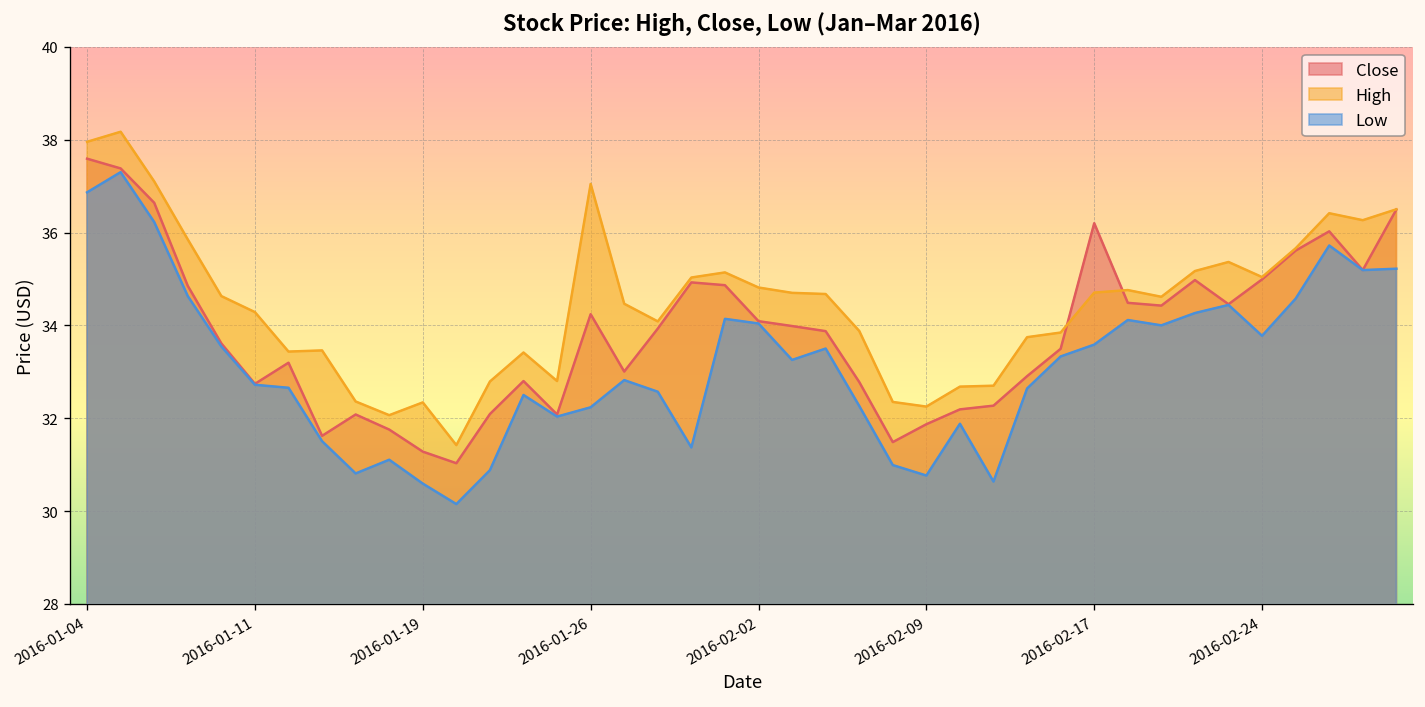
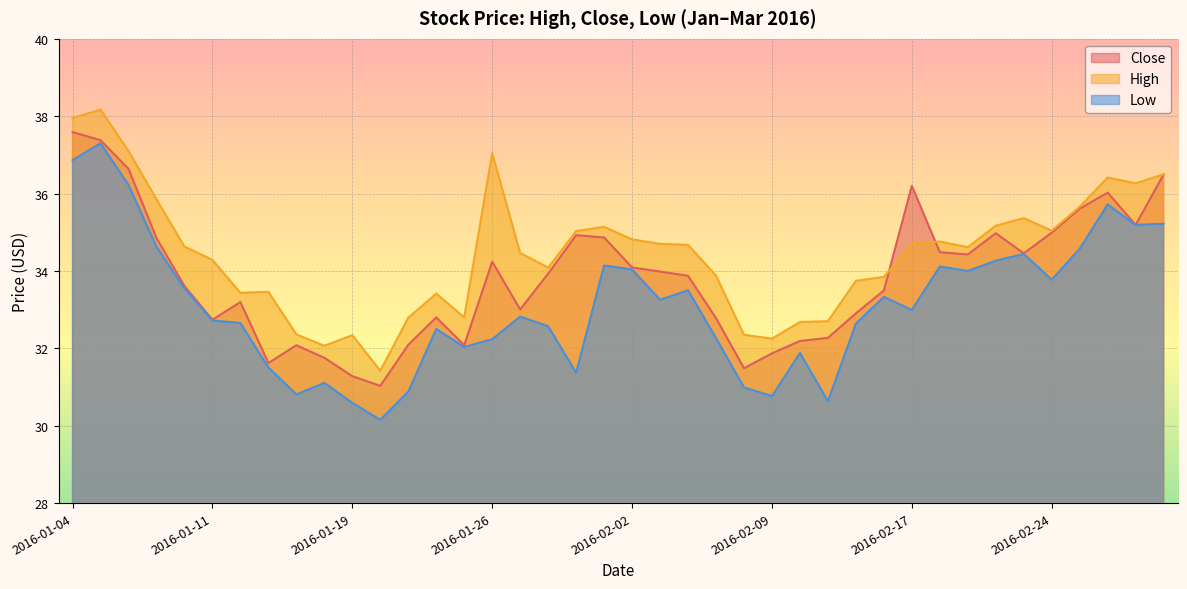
Low, 2016-02-17: 33.6 -> 33.0
